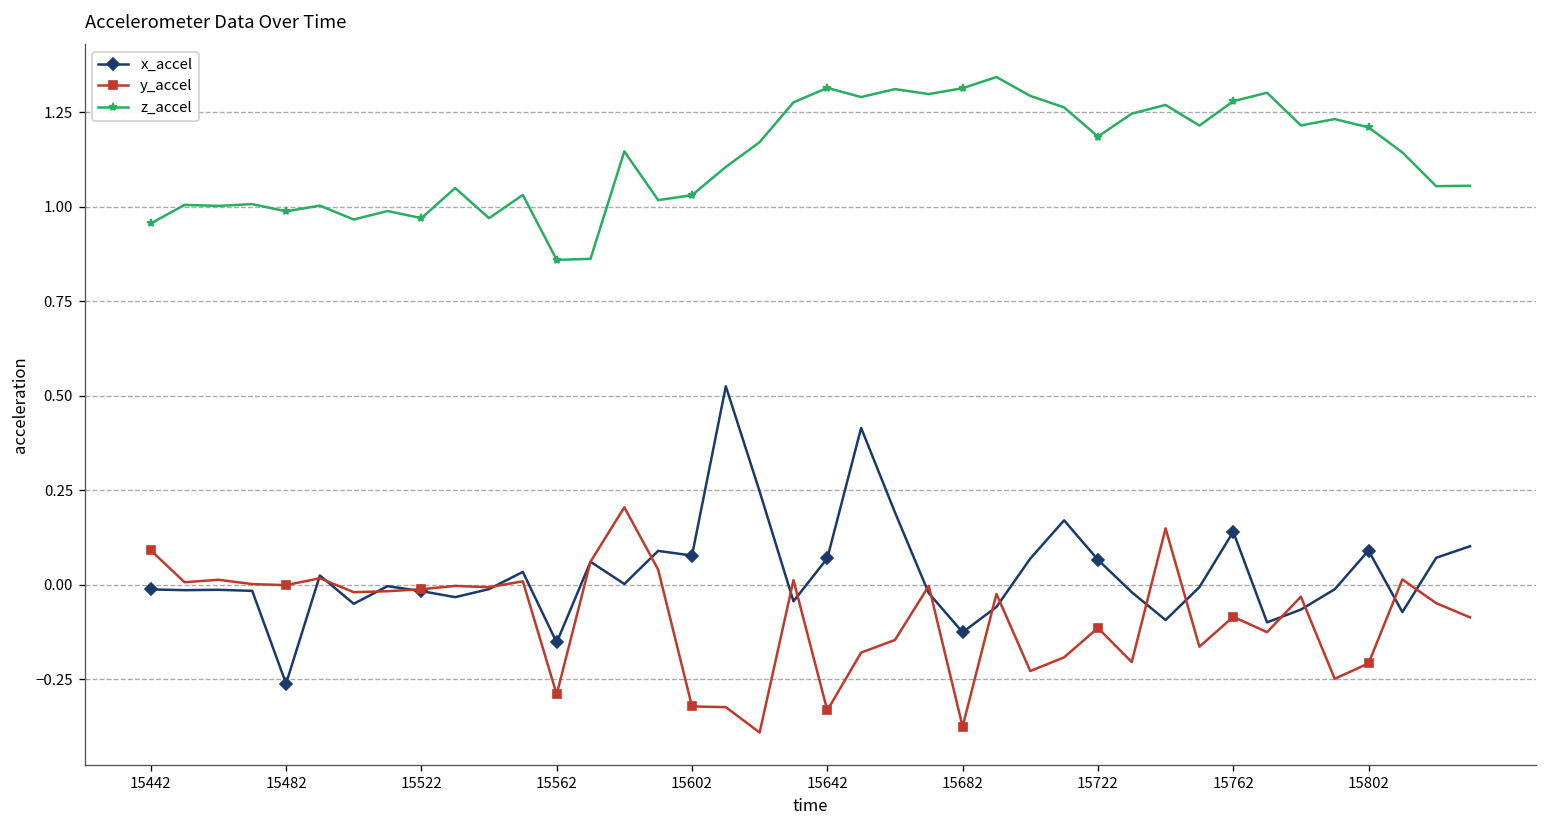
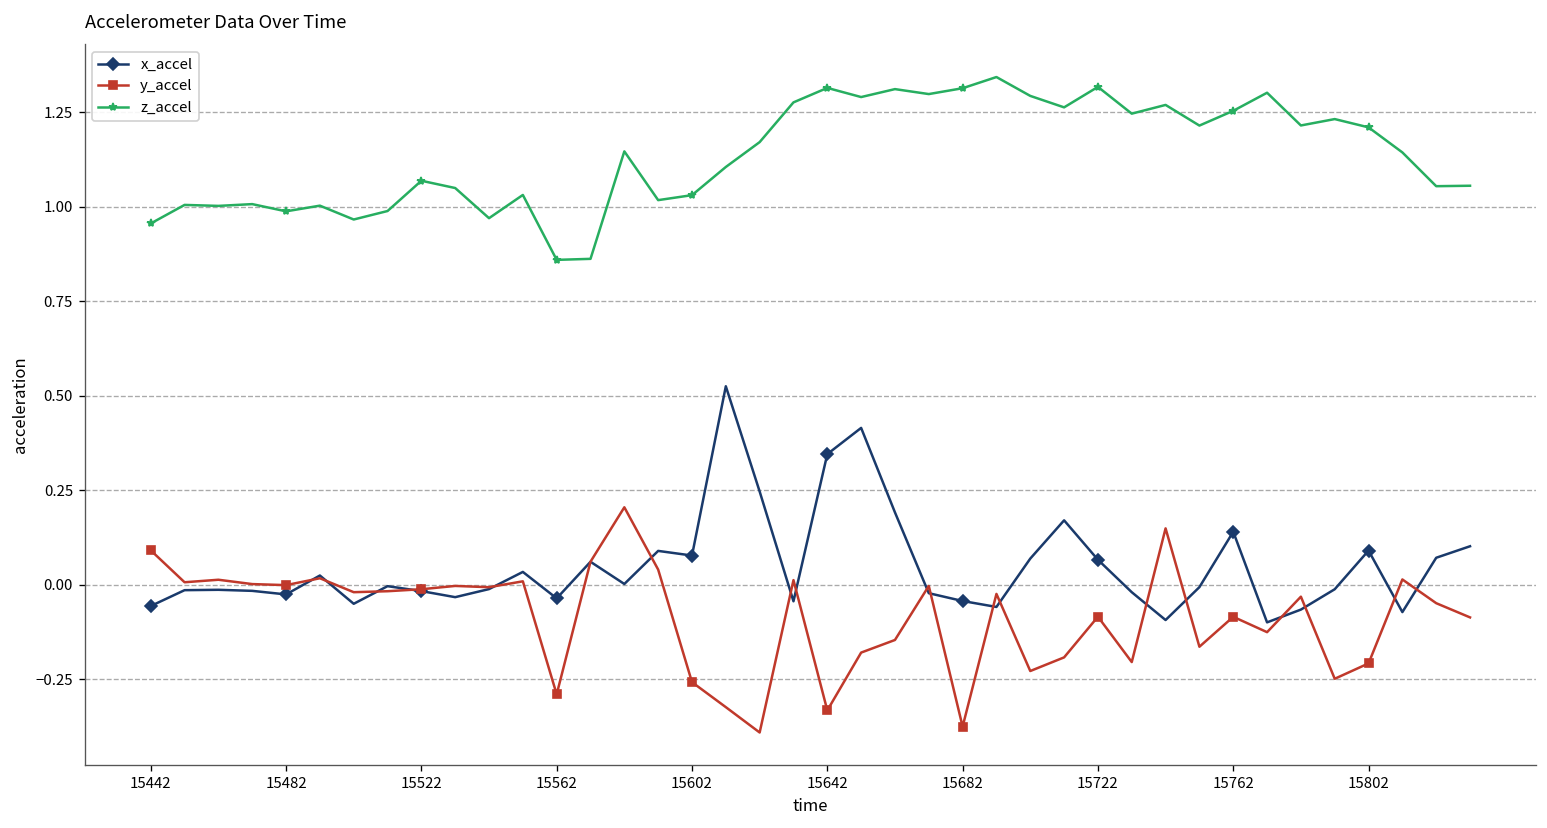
x_accel, 15442: -0.01 -> -0.06
x_accel, 15482: -0.26 -> -0.03
z_accel, 15522: 0.97 -> 1.07
x_accel, 15562: -0.15 -> -0.04
y_accel, 15602: -0.32 -> -0.26
x_accel, 15642: 0.07 -> 0.35
x_accel, 15682: -0.13 -> -0.04
y_accel, 15722: -0.11 -> -0.08
z_accel, 15722: 1.19 -> 1.32
z_accel, 15762: 1.28 -> 1.25
